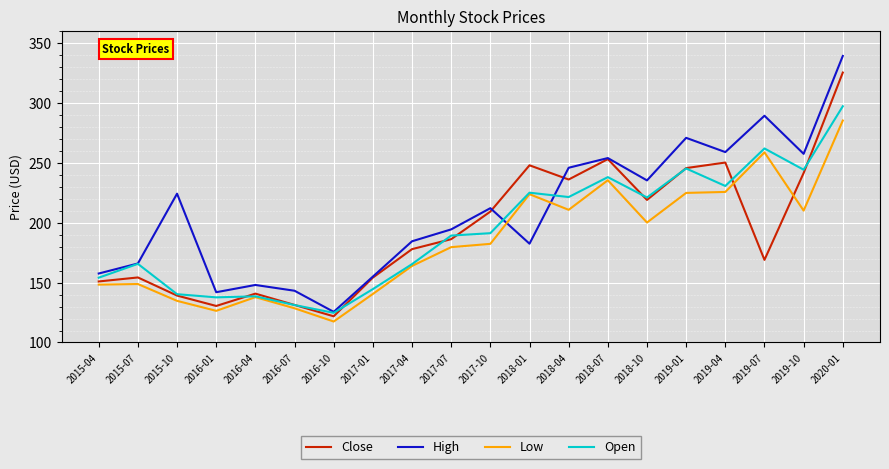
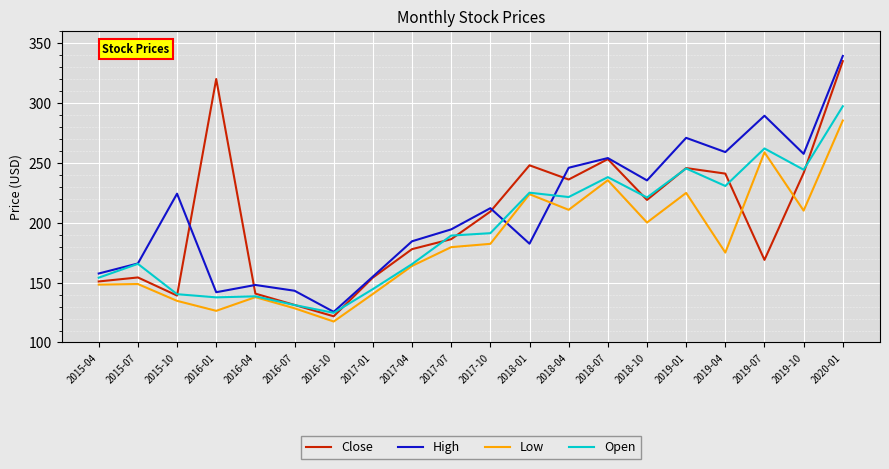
Close, 2016-01: 130 -> 320
Close, 2019-04: 250 -> 241
Low, 2019-04: 226 -> 175
Close, 2020-01: 325 -> 335
